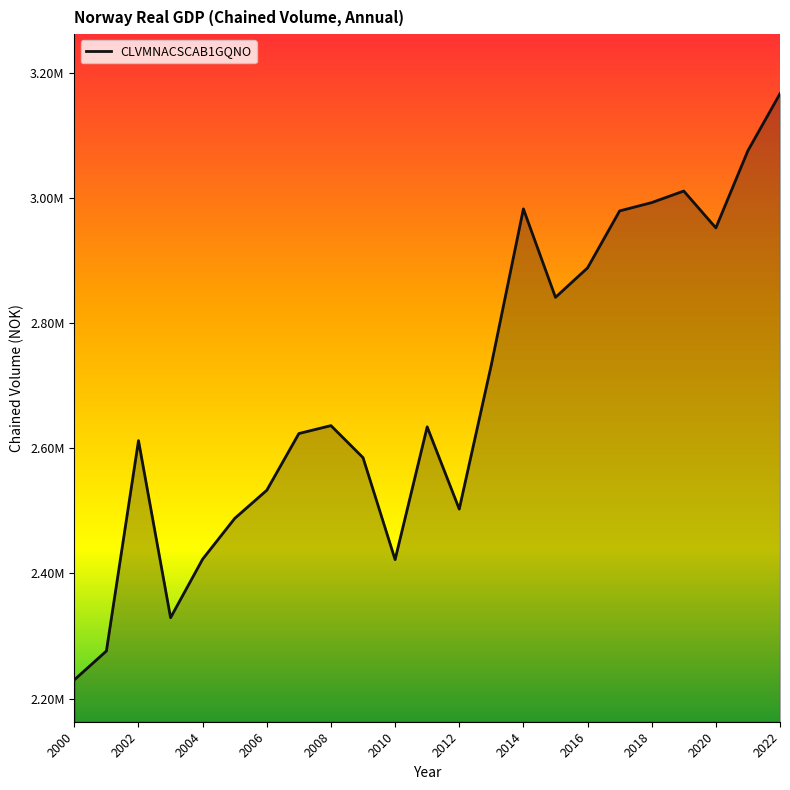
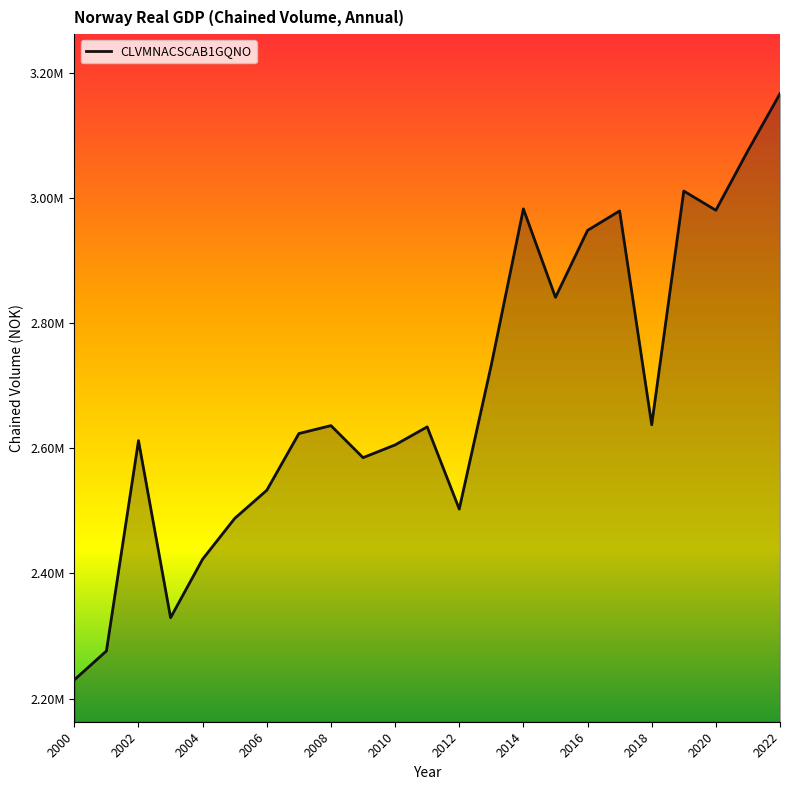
2010: 2420000 -> 2610000
2016: 2890000 -> 2950000
2018: 2990000 -> 2640000
2020: 2950000 -> 2980000
